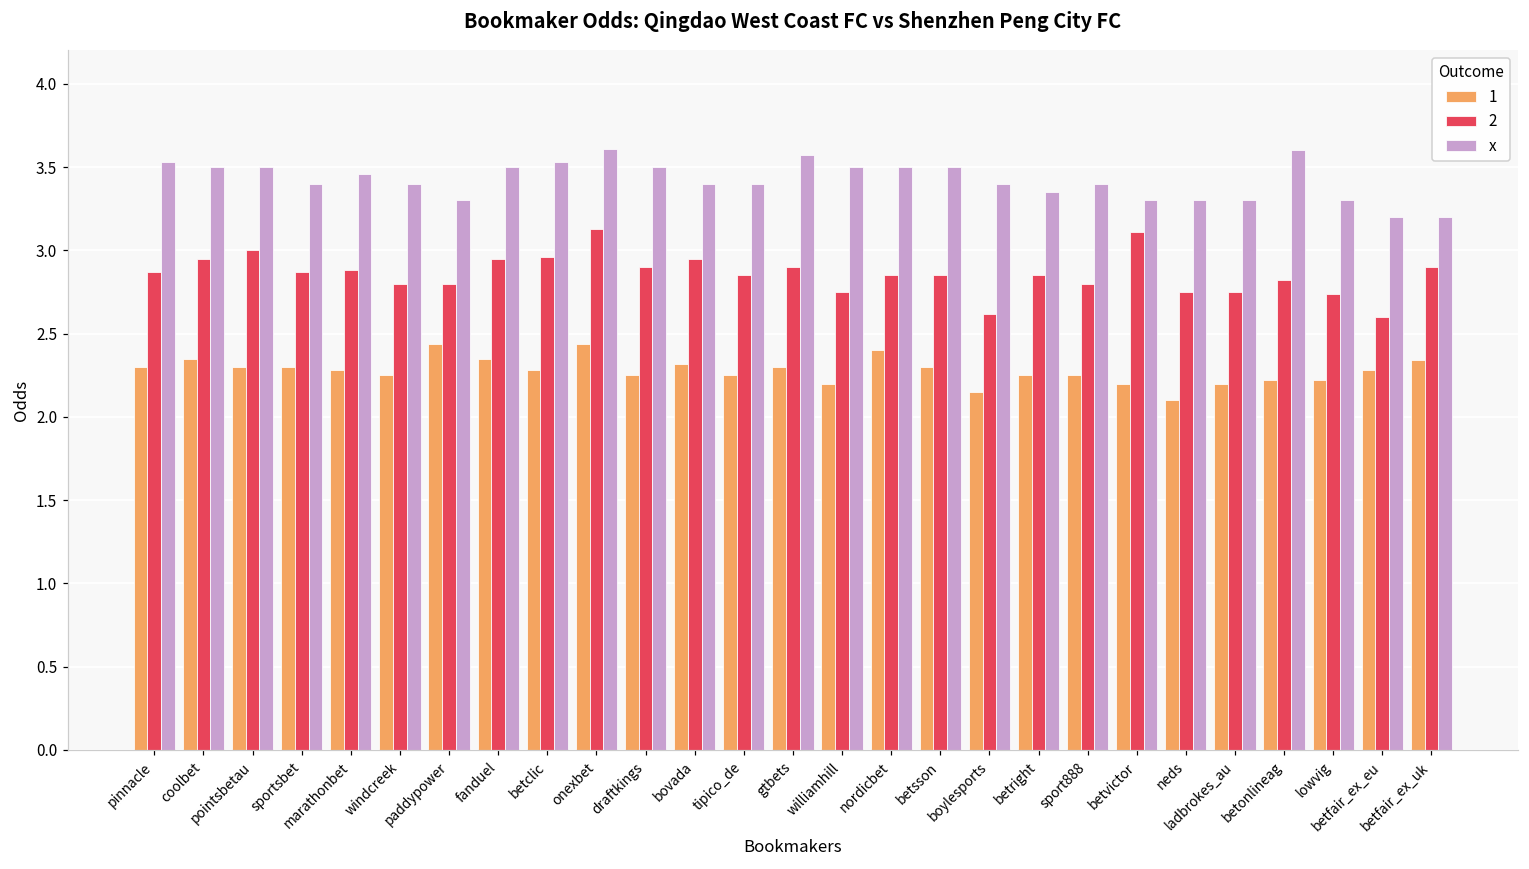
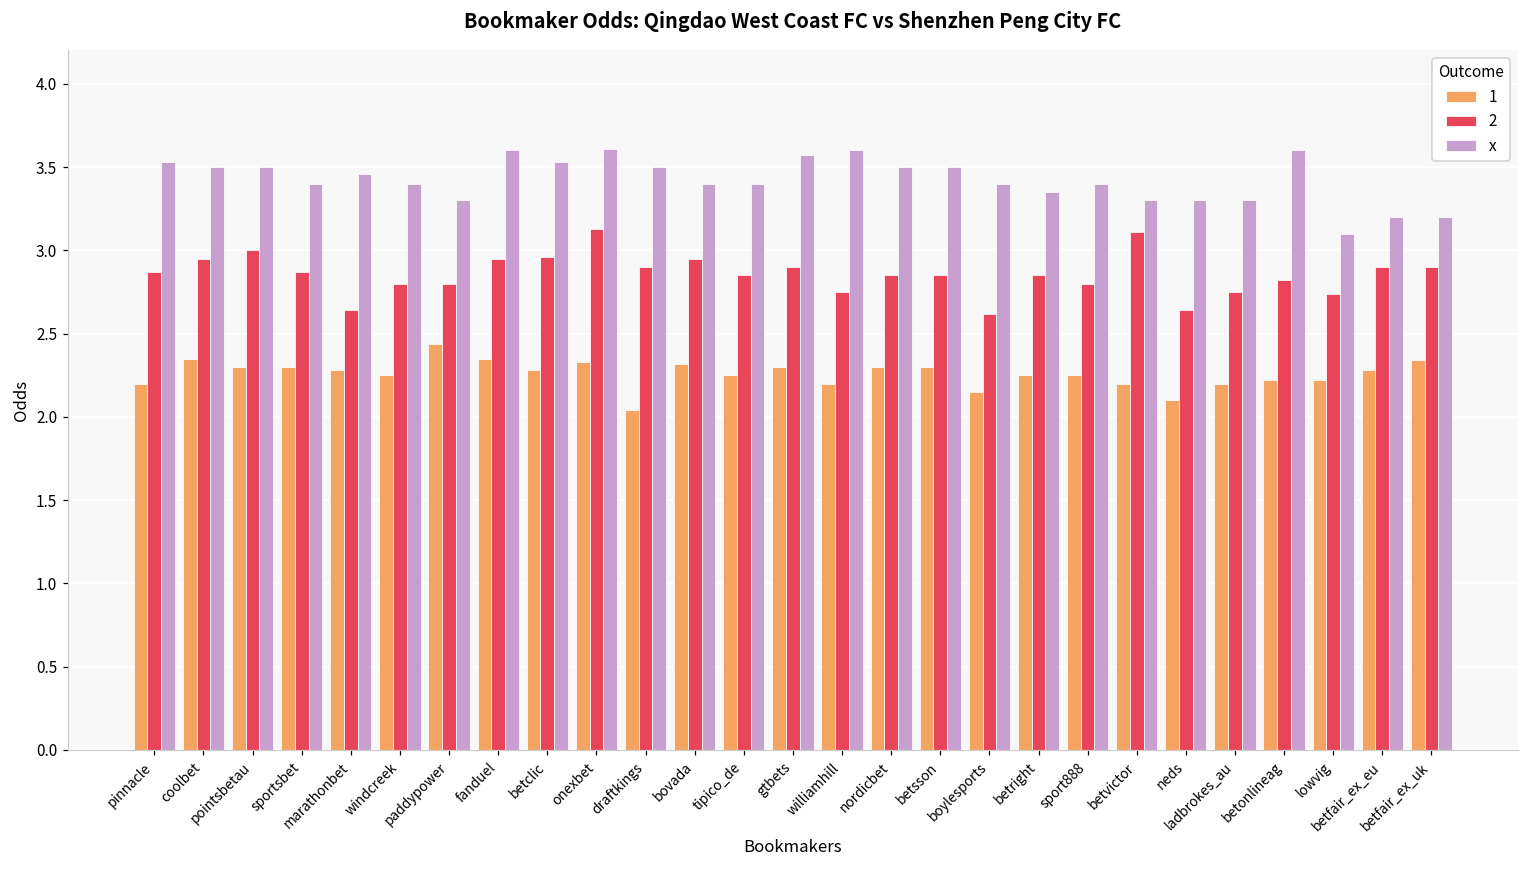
1, pinnacle: 2.3 -> 2.2
2, marathonbet: 2.88 -> 2.64
x, fanduel: 3.5 -> 3.6
1, onexbet: 2.44 -> 2.33
1, draftkings: 2.25 -> 2.04
x, williamhill: 3.5 -> 3.6
1, nordicbet: 2.4 -> 2.3
2, neds: 2.75 -> 2.64
x, lowvig: 3.3 -> 3.1
2, betfair_ex_eu: 2.6 -> 2.9
